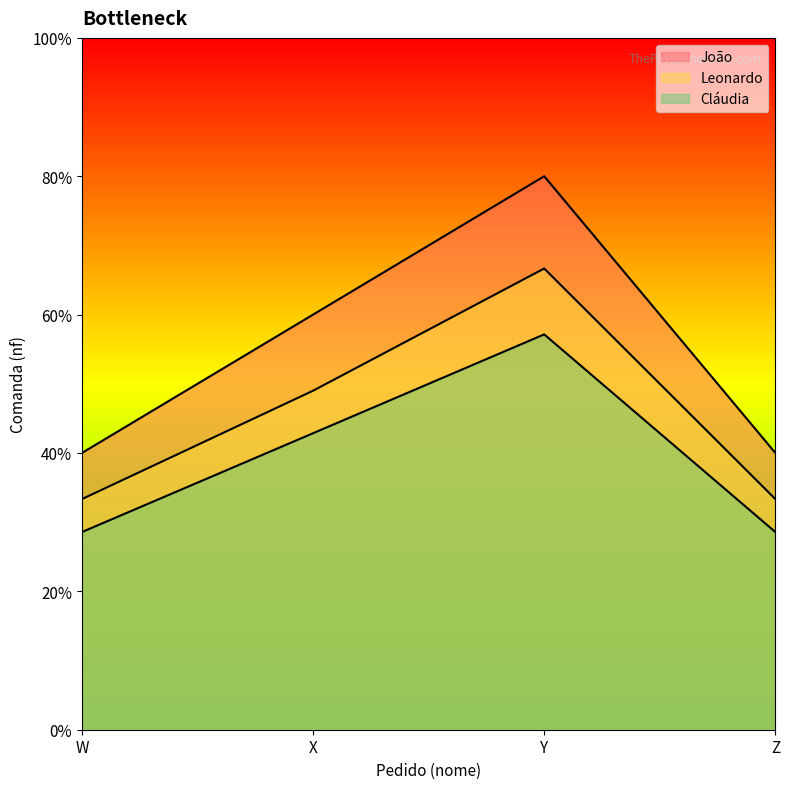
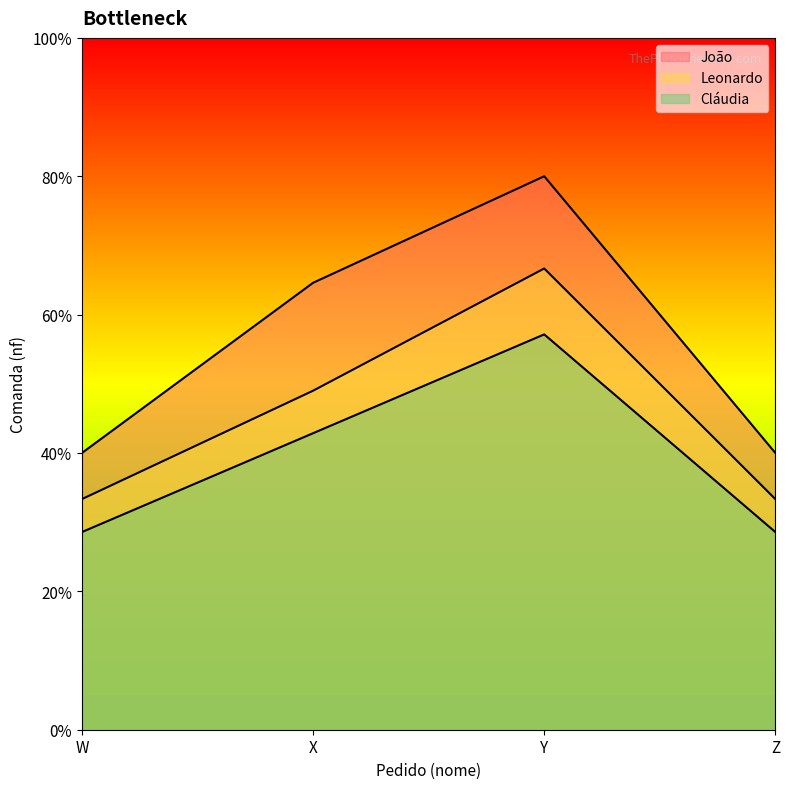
João, X: 60% -> 65%
